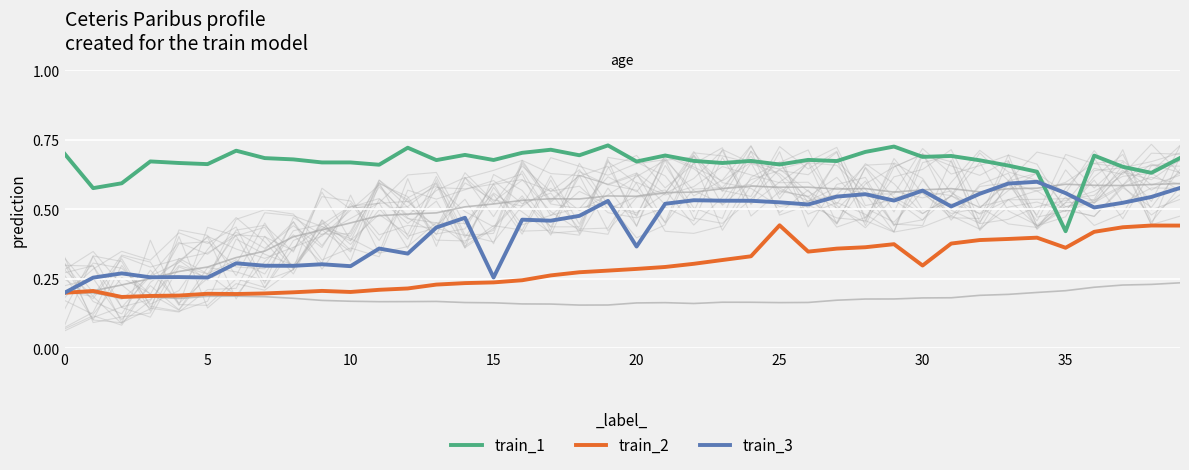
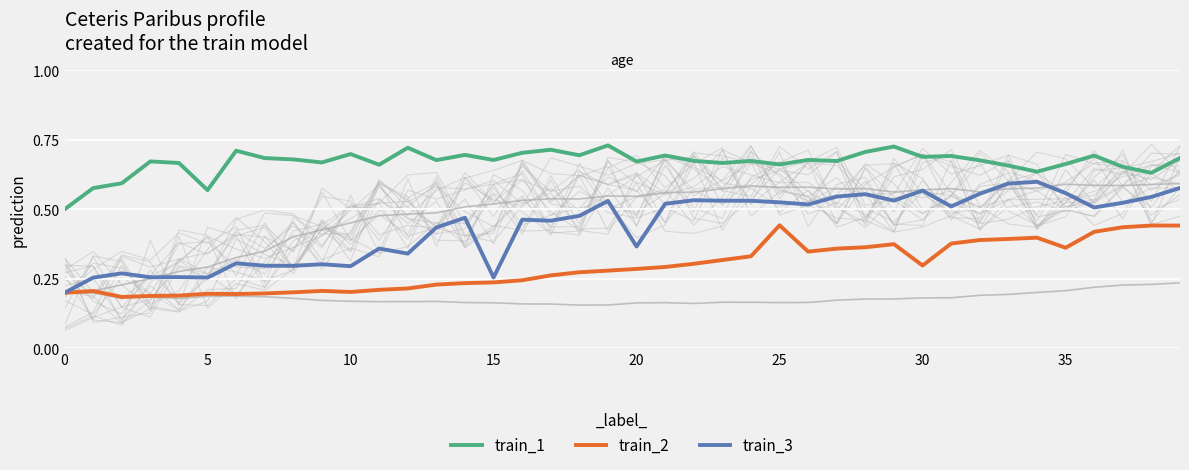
train_1, 0: 0.7 -> 0.5
train_1, 5: 0.66 -> 0.57
train_1, 10: 0.67 -> 0.70
train_1, 35: 0.42 -> 0.66
